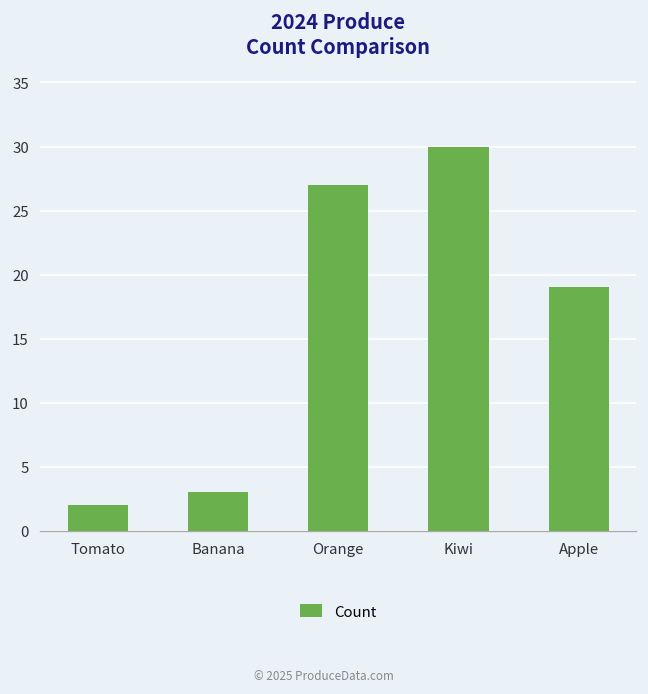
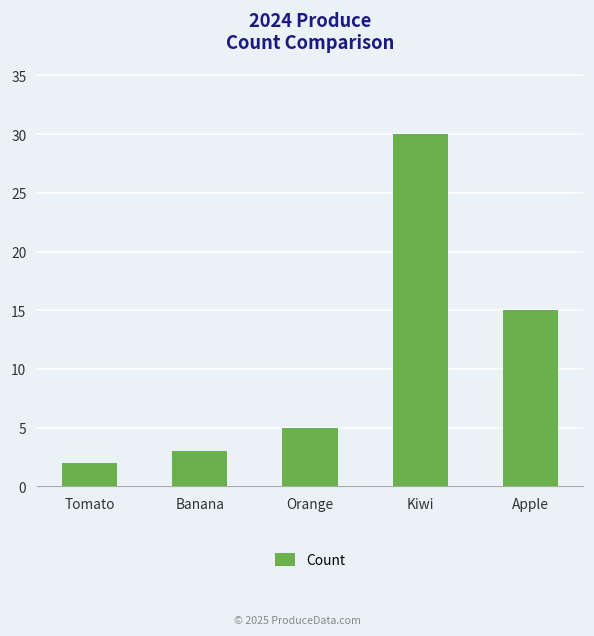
Orange: 27 -> 5
Apple: 19 -> 15
